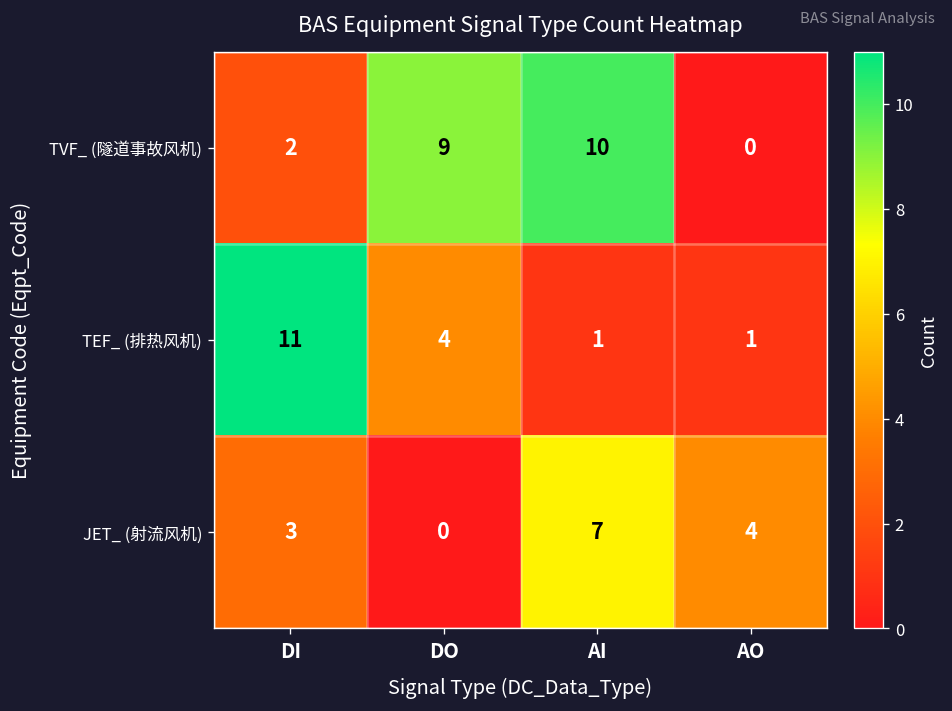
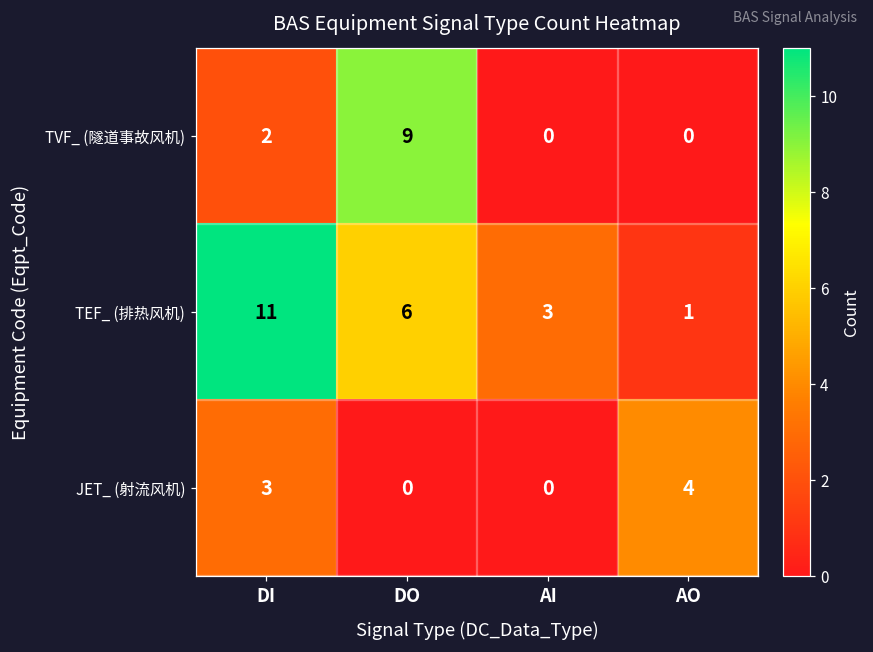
TVF_ (隧道事故风机), AI: 10 -> 0
TEF_ (排热风机), DO: 4 -> 6
TEF_ (排热风机), AI: 1 -> 3
JET_ (射流风机), AI: 7 -> 0
